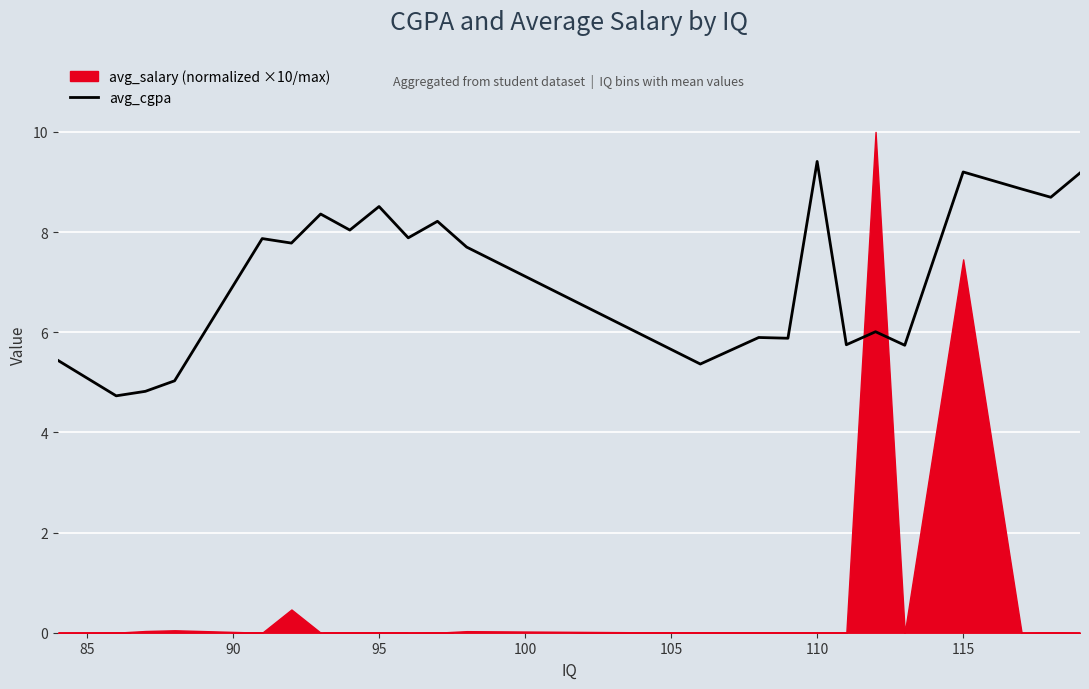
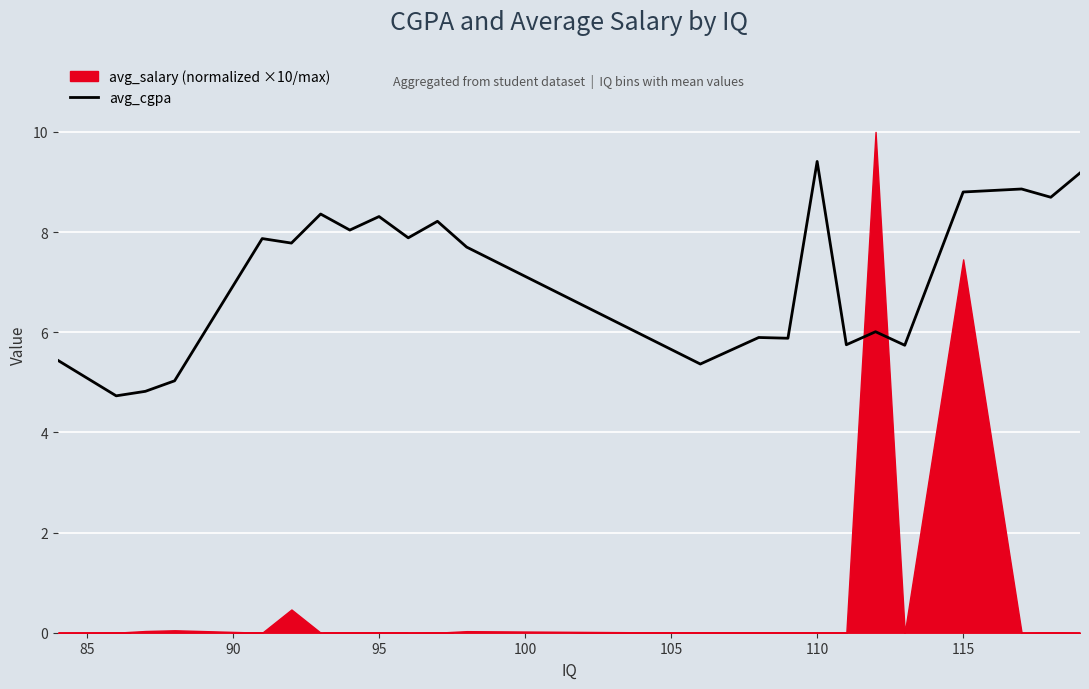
avg_cgpa, 95: 8.5 -> 8.3
avg_cgpa, 115: 9.2 -> 8.8
